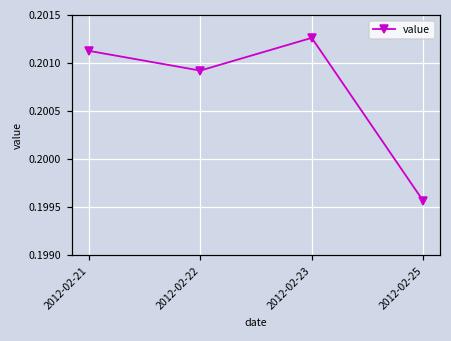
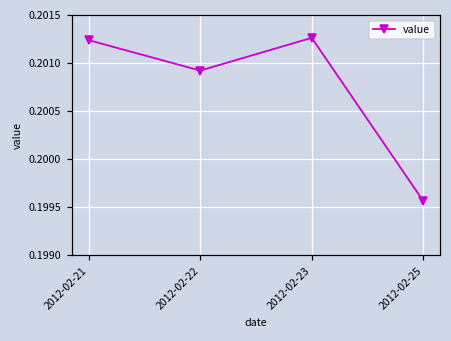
2012-02-21: 0.2011 -> 0.2012
